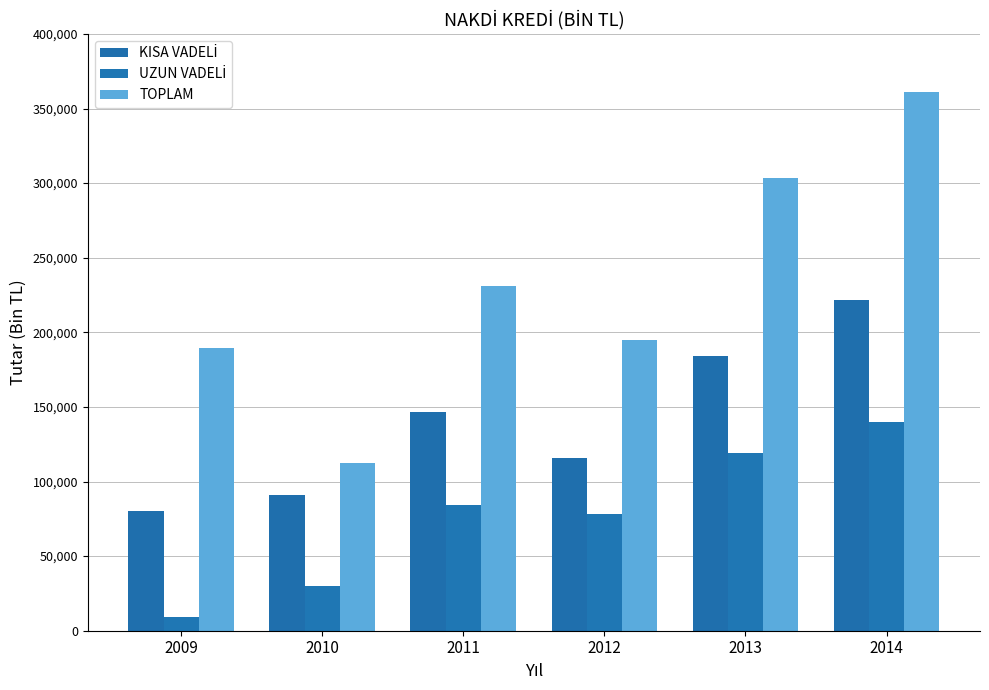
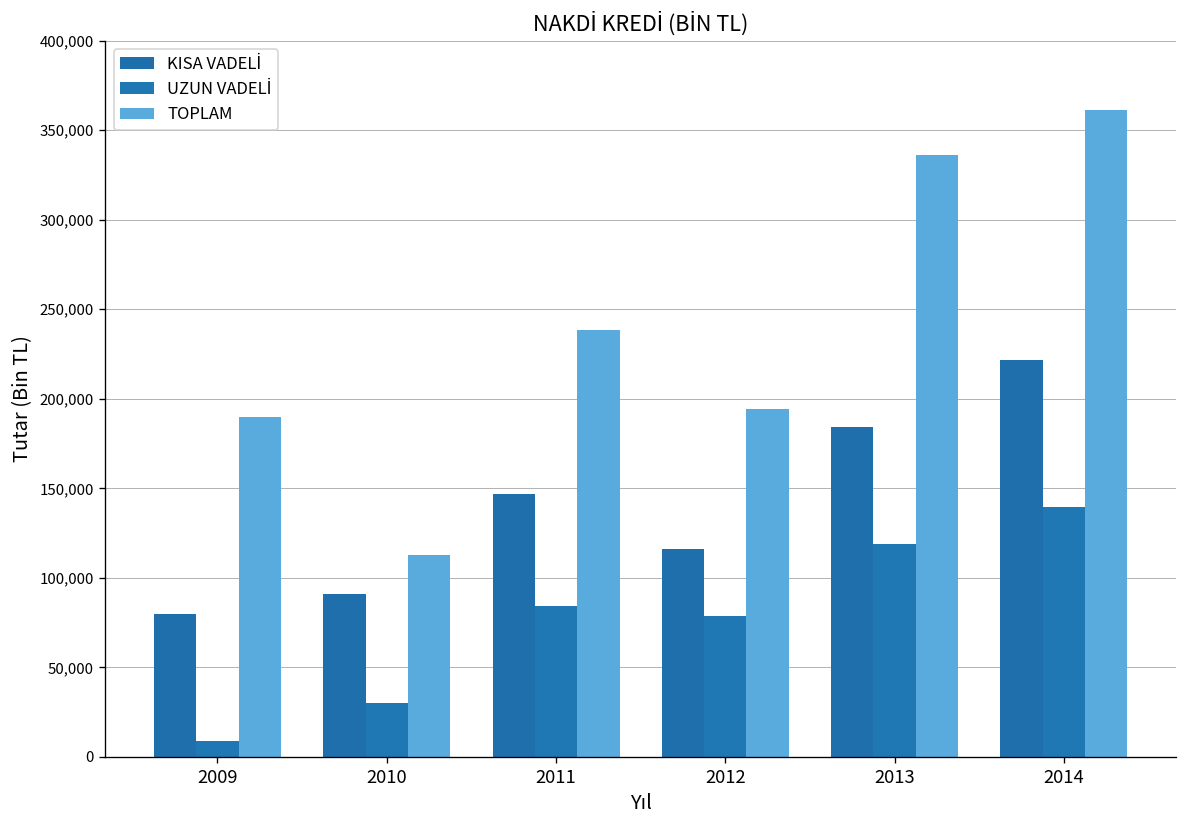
TOPLAM, 2011: 231,000 -> 238,000
TOPLAM, 2013: 303,000 -> 336,000
